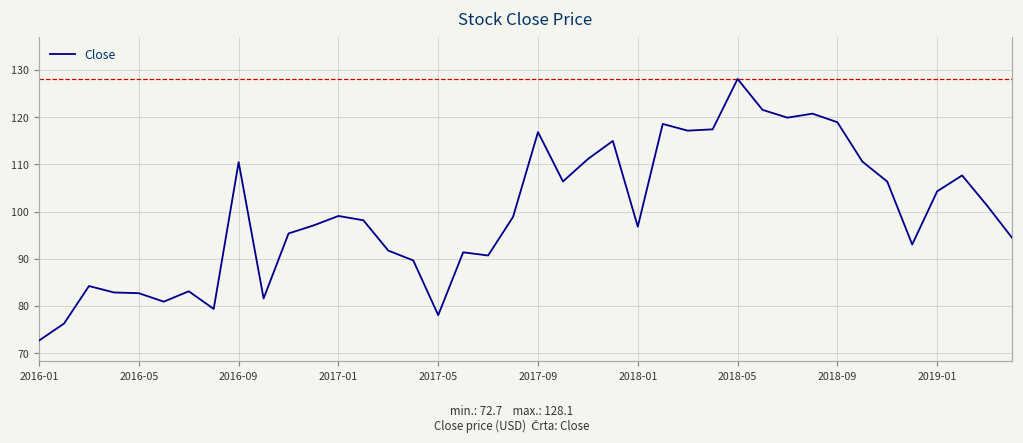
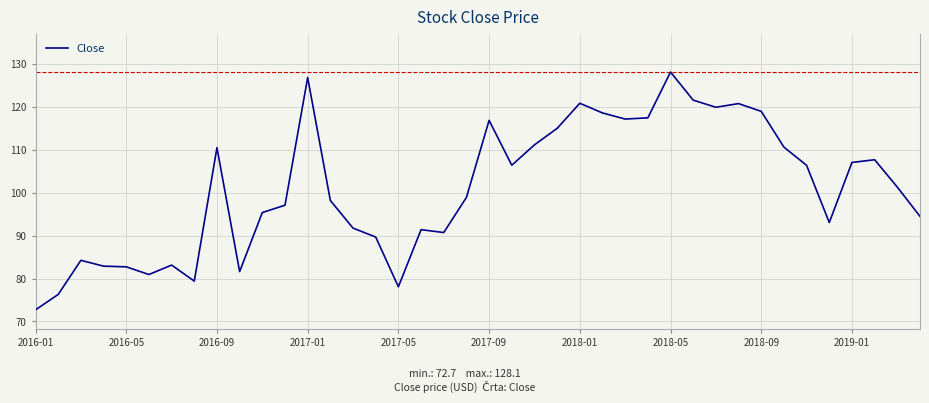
2017-01: 99 -> 127
2018-01: 97 -> 121
2019-01: 104 -> 107
